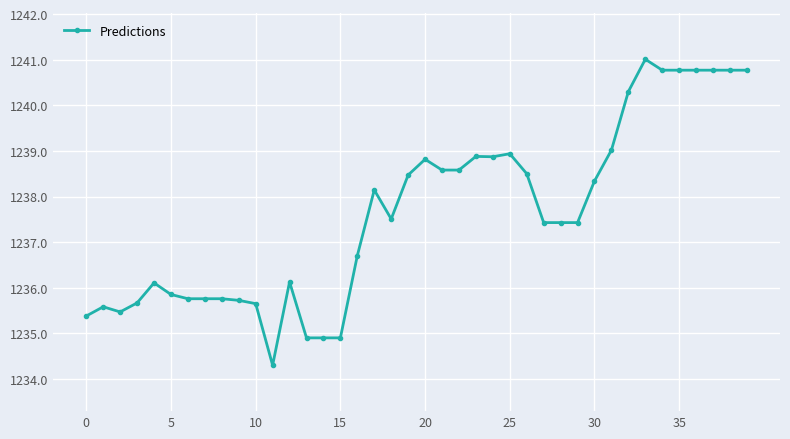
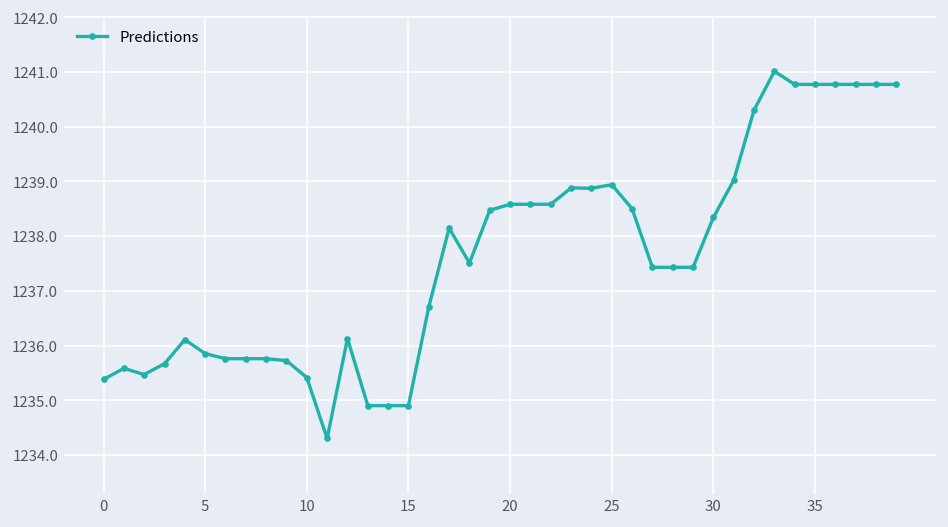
10: 1235.7 -> 1235.4
20: 1238.8 -> 1238.6
